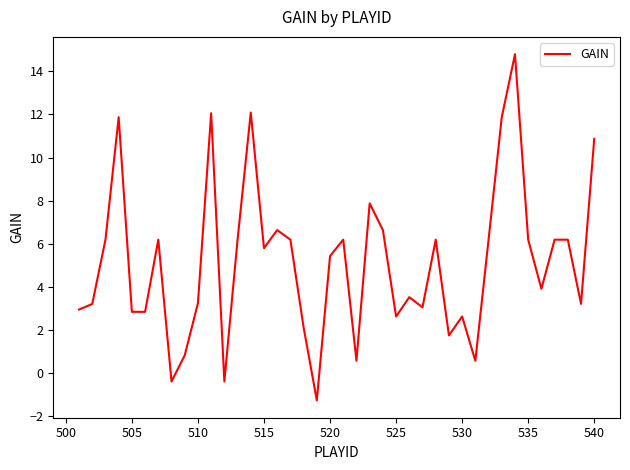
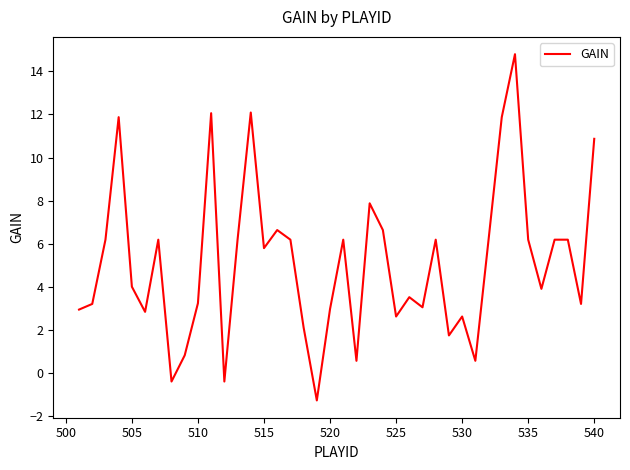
505: 2.8 -> 4.0
520: 5.4 -> 3.0
